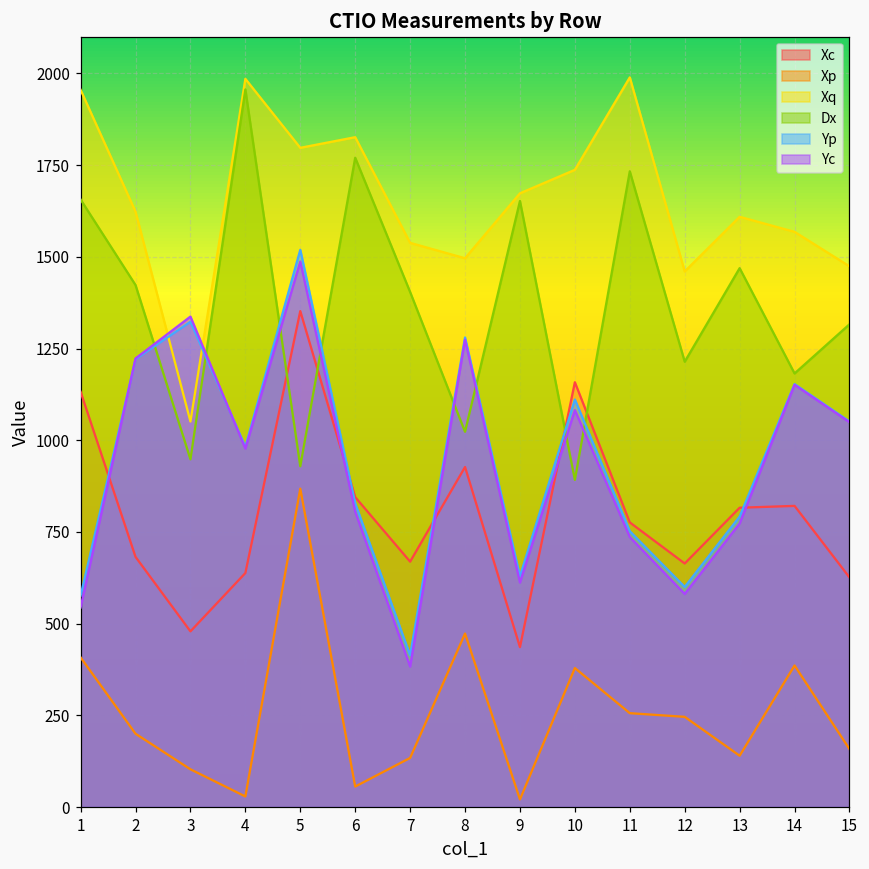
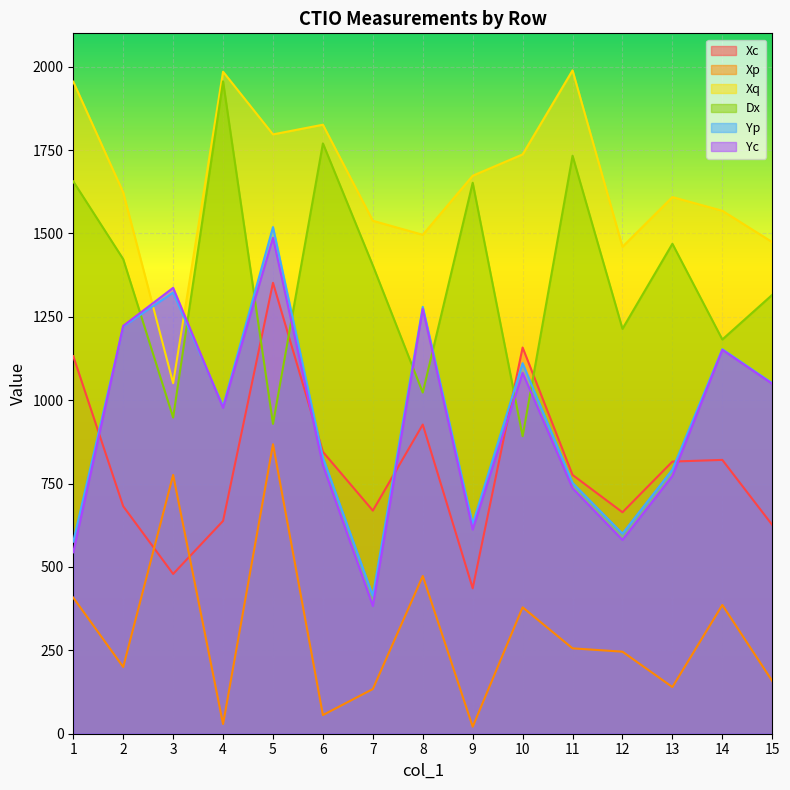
Xp, 3: 100 -> 780
